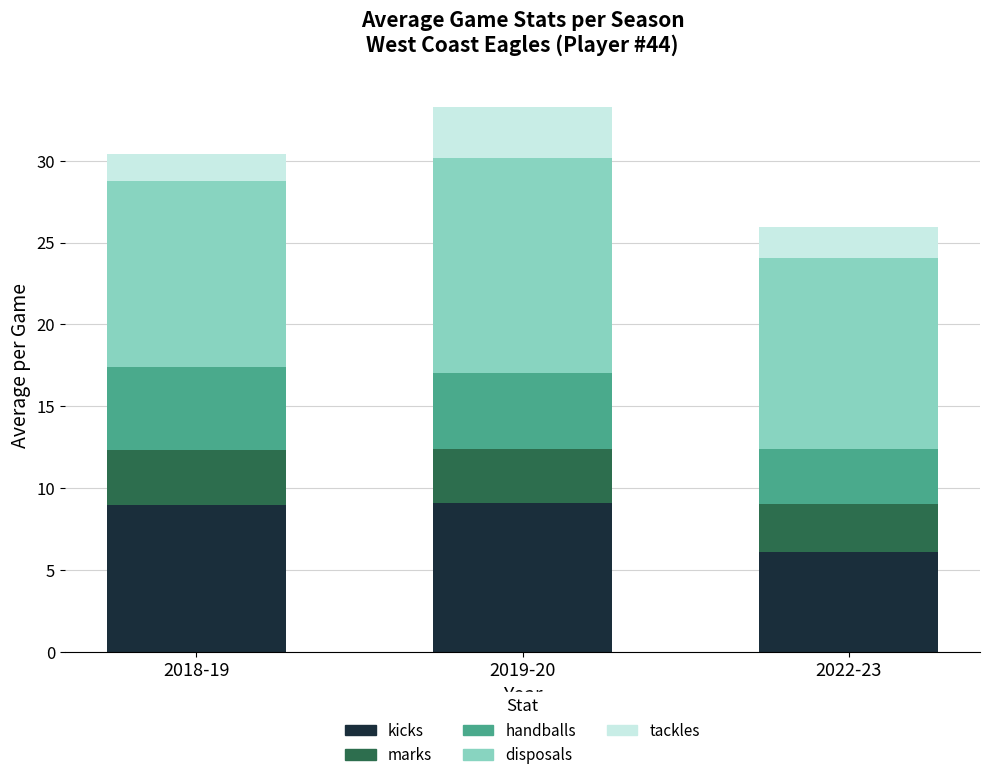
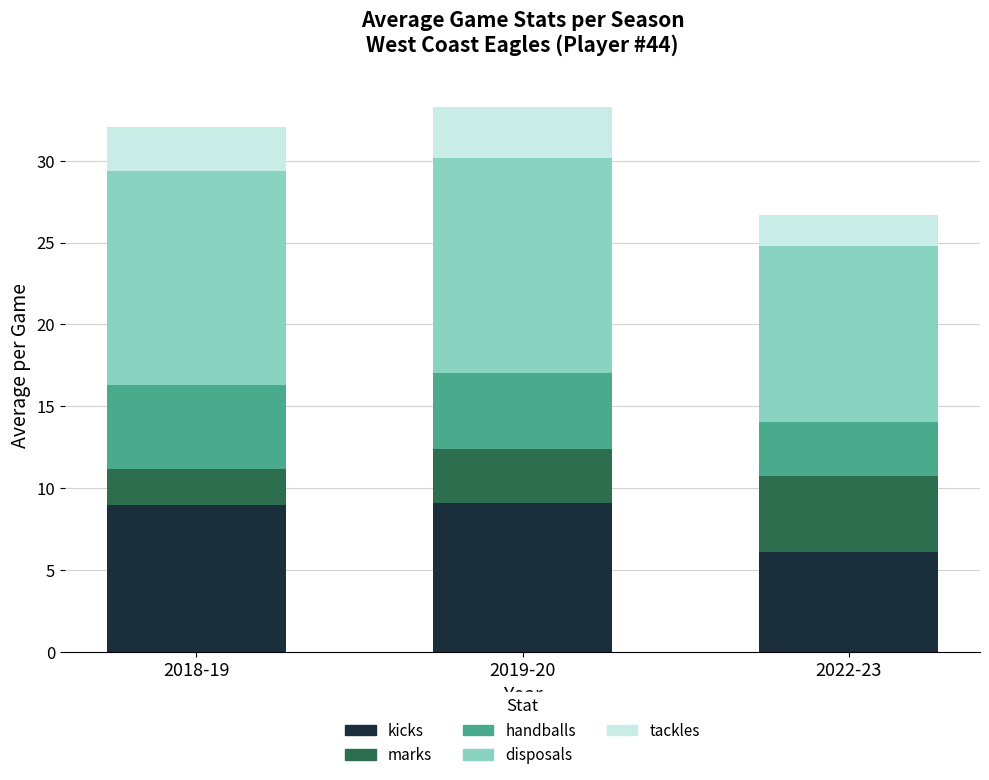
marks, 2018-19: 3.4 -> 2.3
disposals, 2018-19: 11.3 -> 13.1
tackles, 2018-19: 1.6 -> 2.7
marks, 2022-23: 2.9 -> 4.6
disposals, 2022-23: 11.7 -> 10.7
